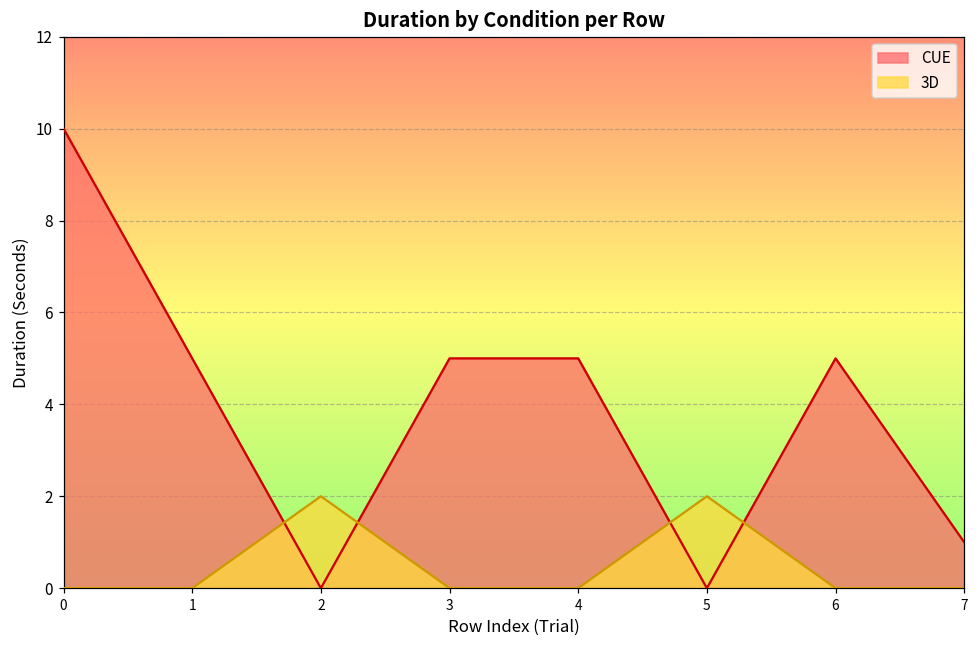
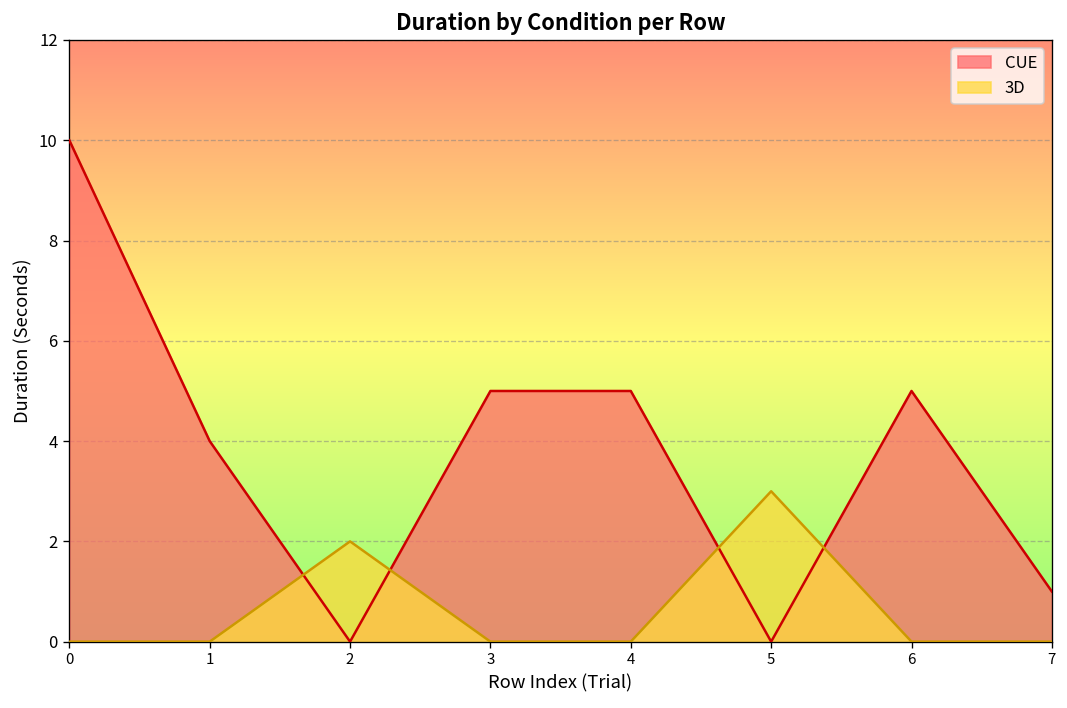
CUE, 1: 5 -> 4
3D, 5: 2 -> 3
